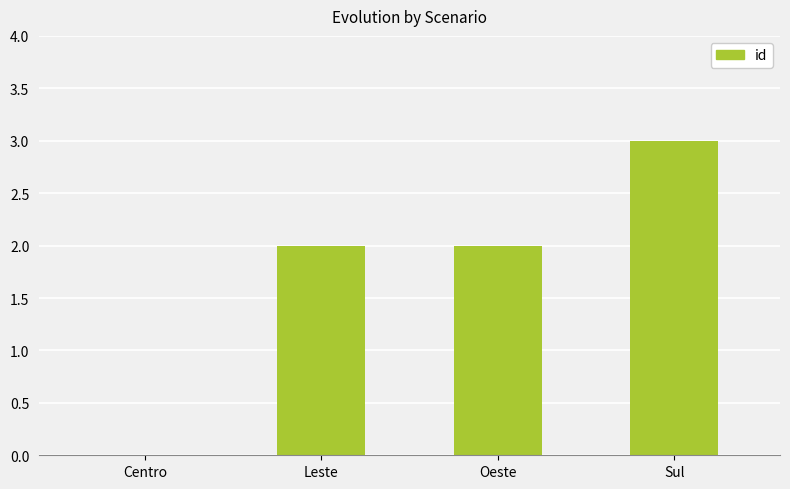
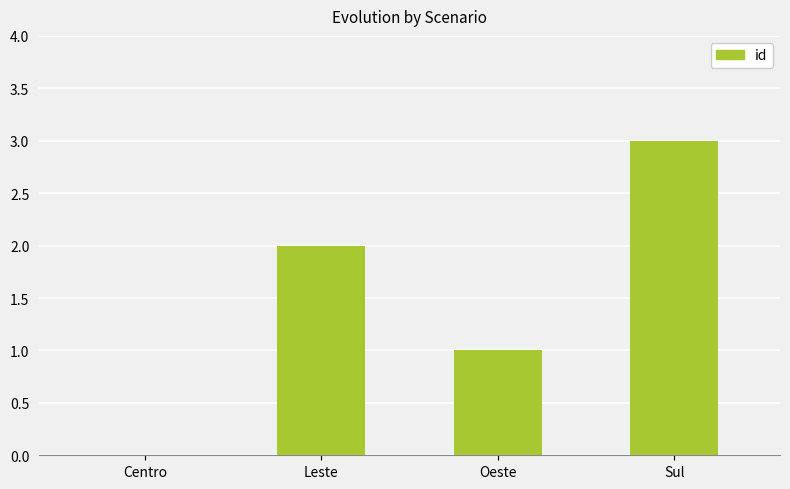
Oeste: 2 -> 1
